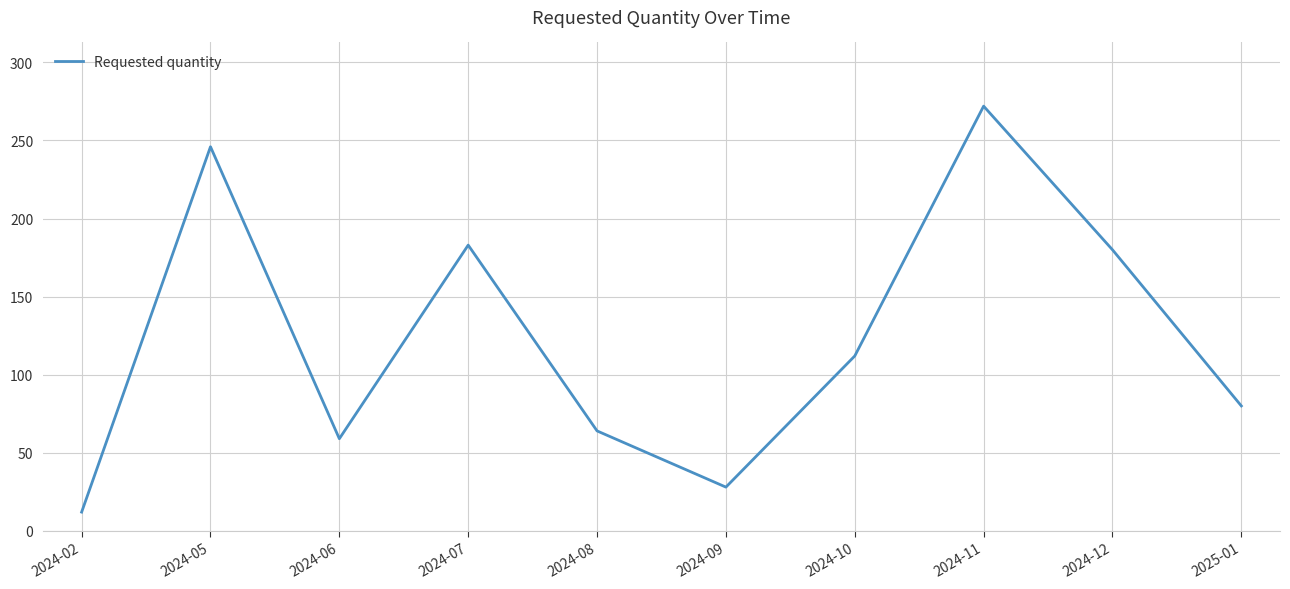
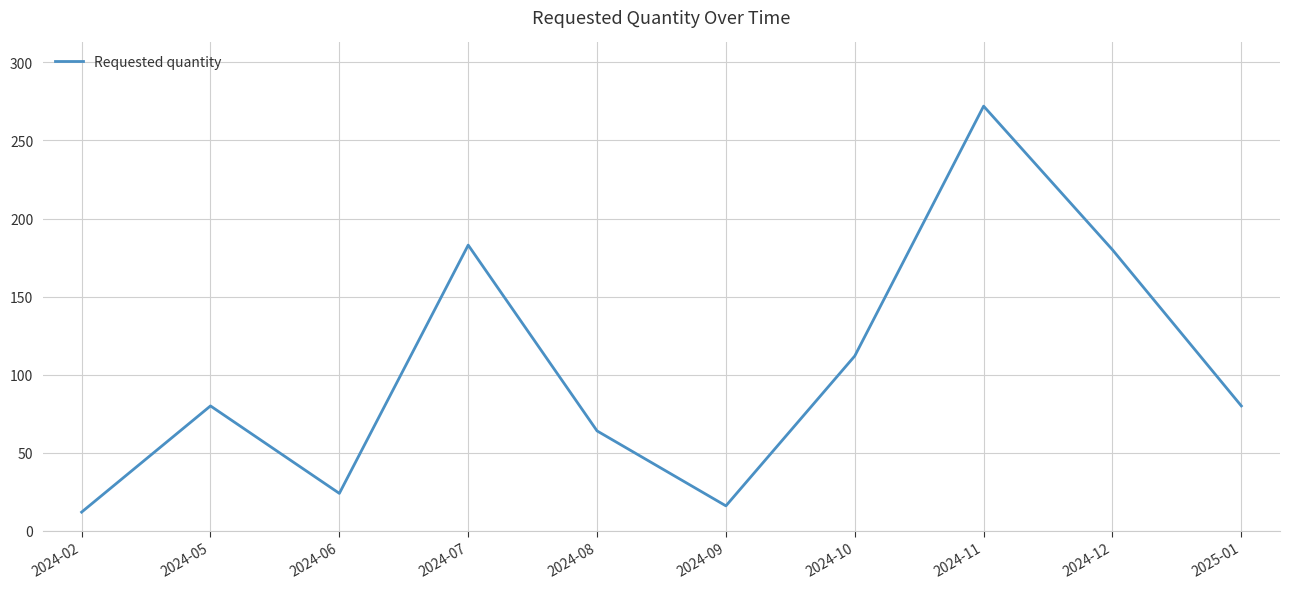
2024-05: 246 -> 80
2024-06: 59 -> 24
2024-09: 28 -> 16
